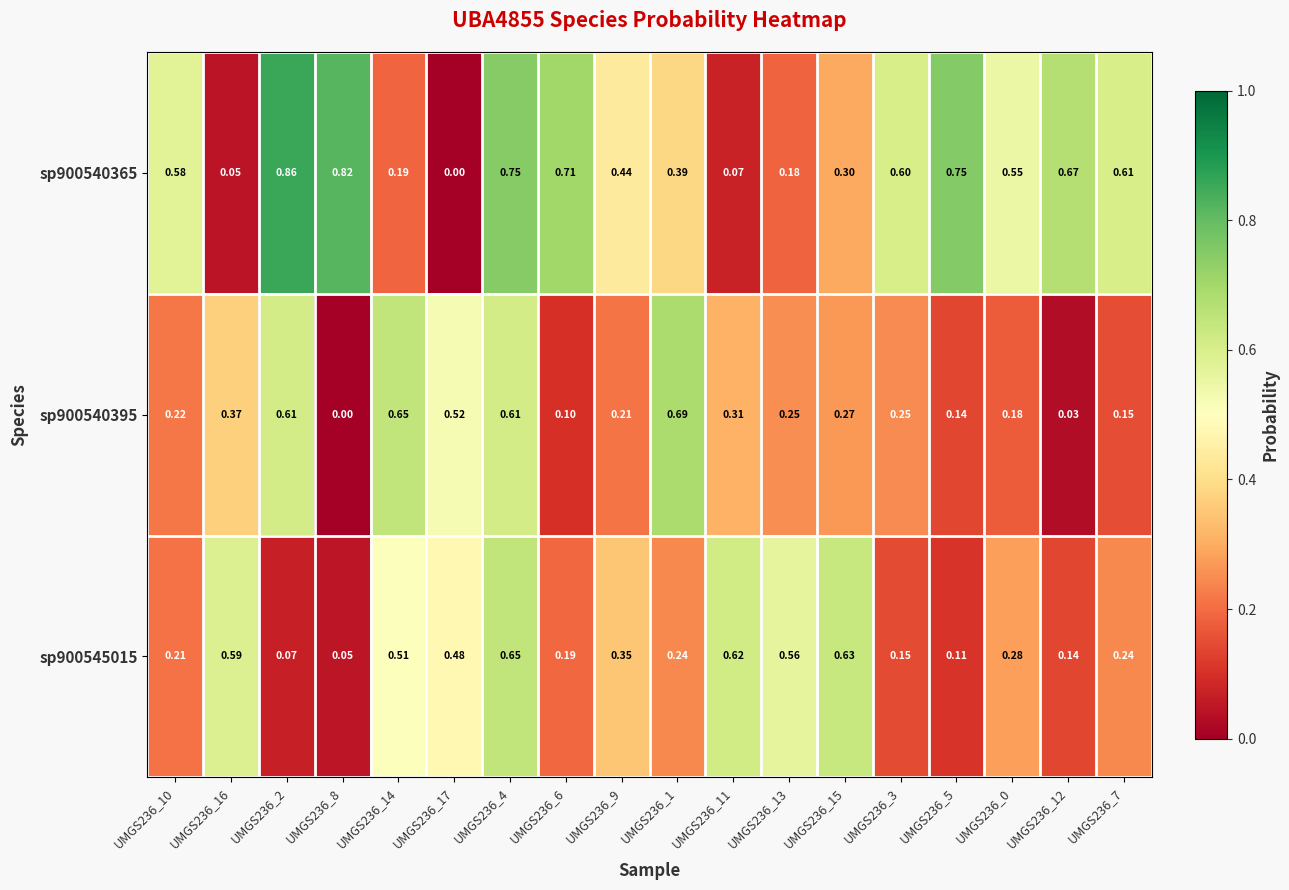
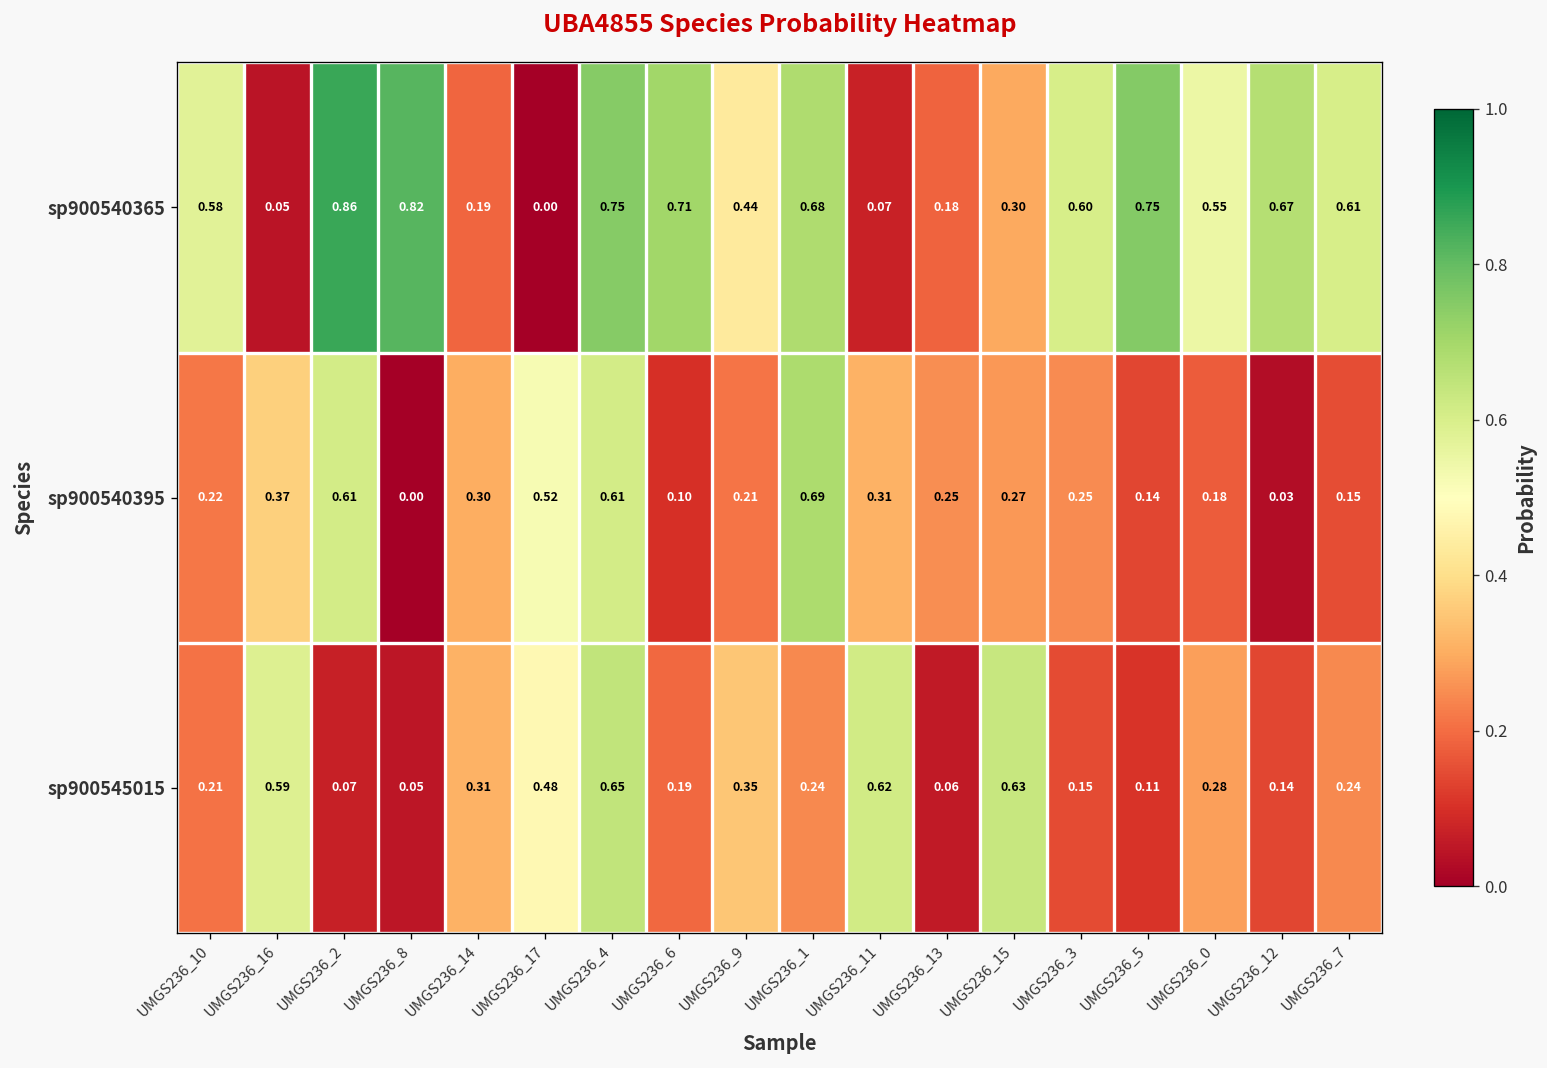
sp900540365, UMGS236_1: 0.39 -> 0.68
sp900540395, UMGS236_14: 0.65 -> 0.30
sp900545015, UMGS236_14: 0.51 -> 0.31
sp900545015, UMGS236_13: 0.56 -> 0.06
